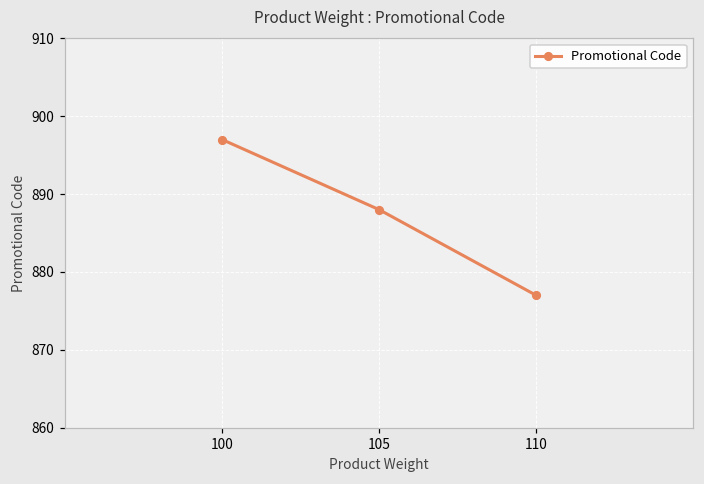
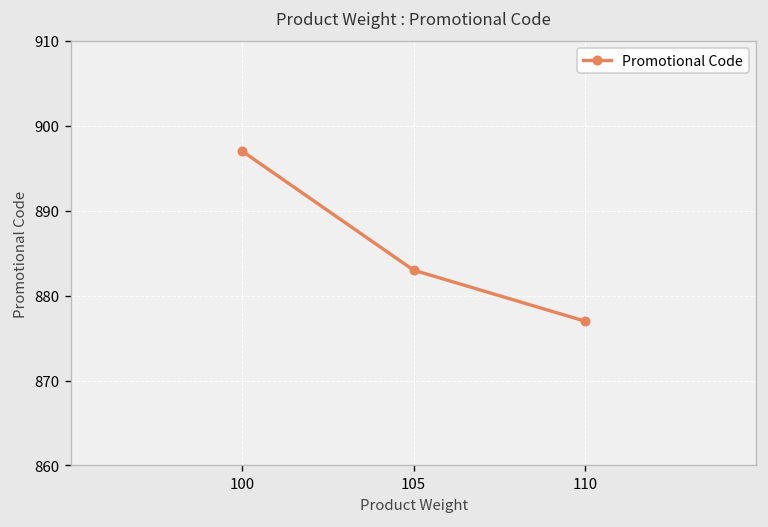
105: 888 -> 883
